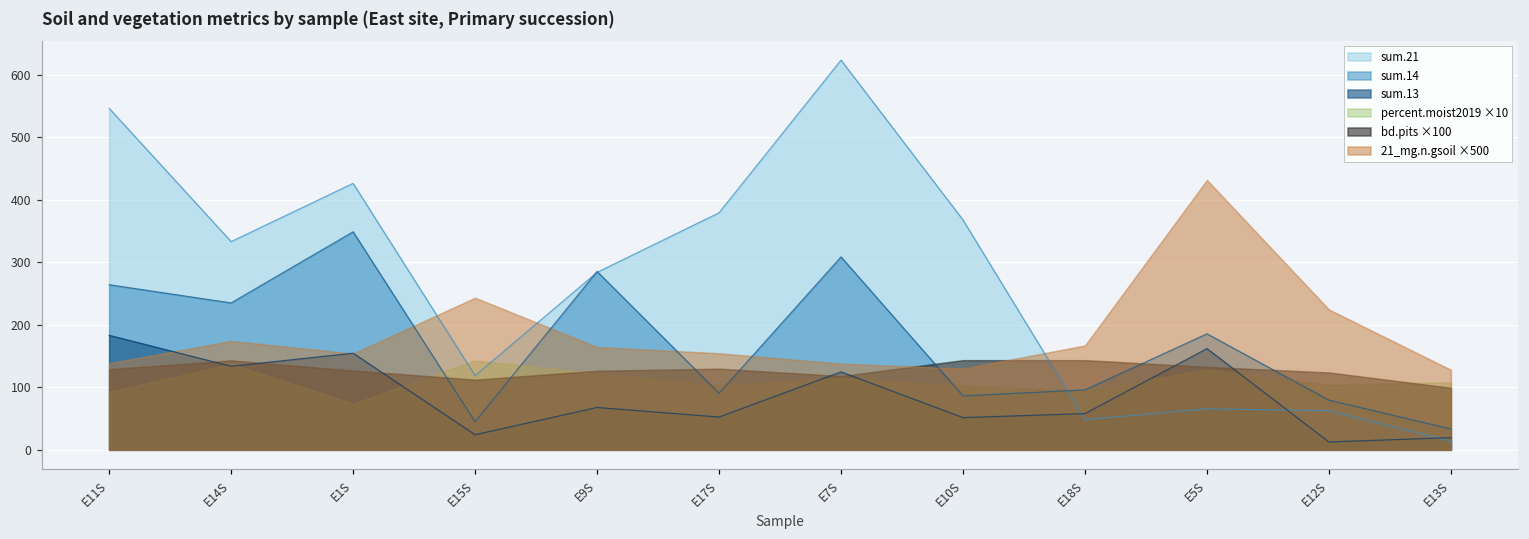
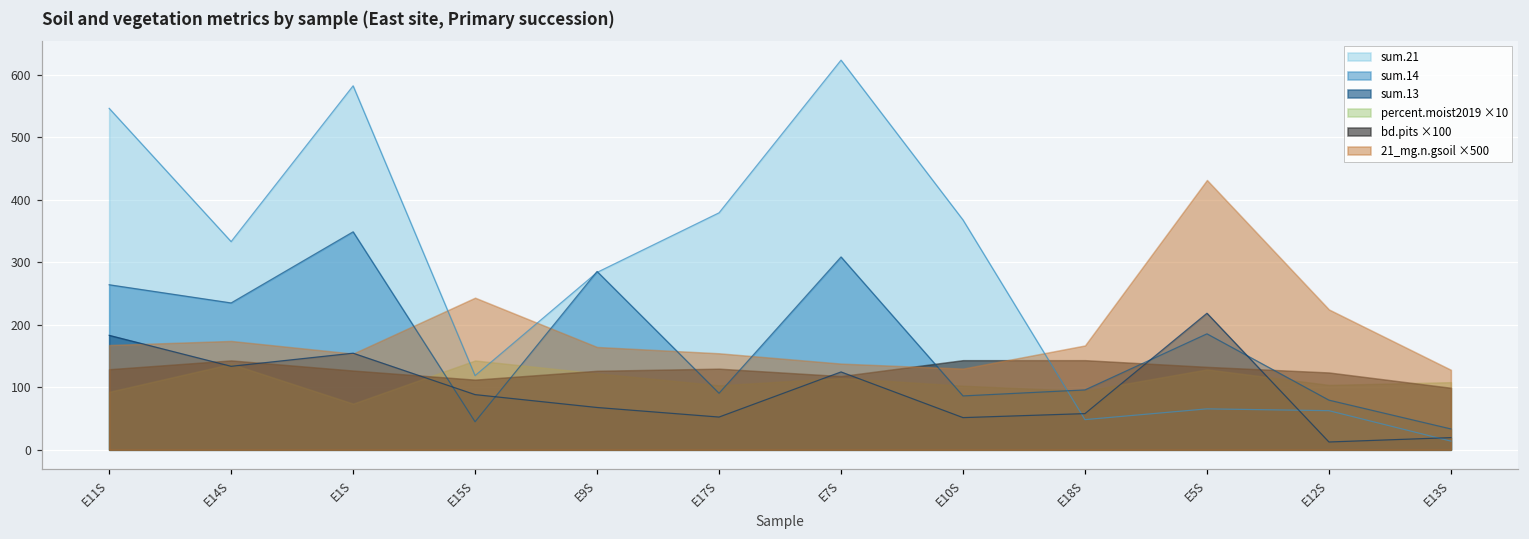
21_mg.n.gsoil ×500, E11S: 140 -> 170
sum.21, E1S: 430 -> 580
sum.13, E15S: 20 -> 90
sum.13, E5S: 160 -> 220
